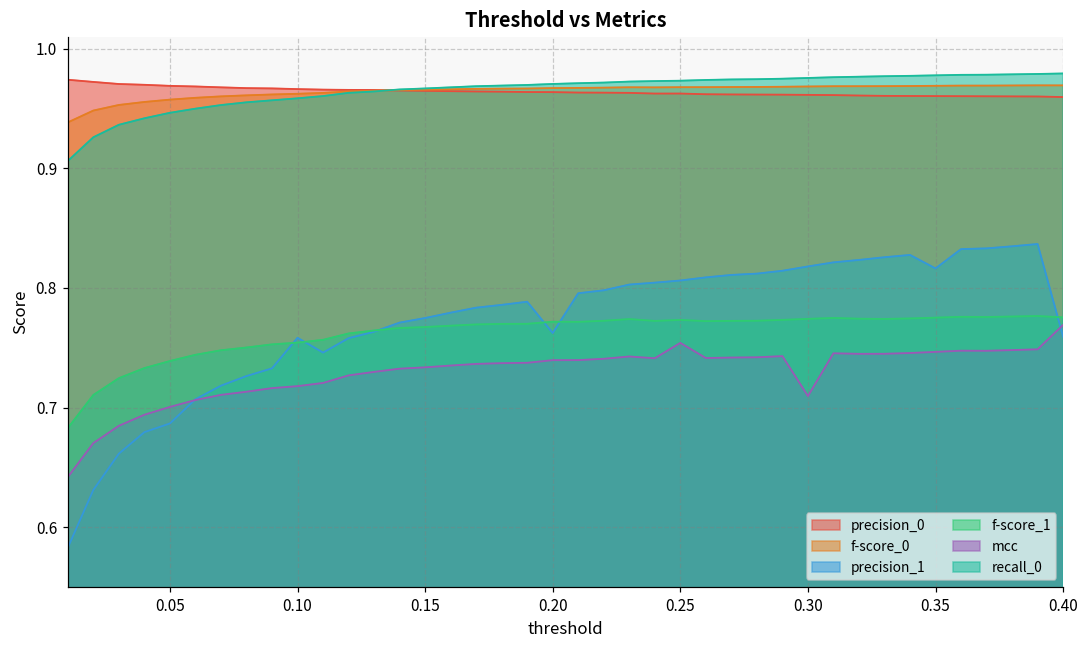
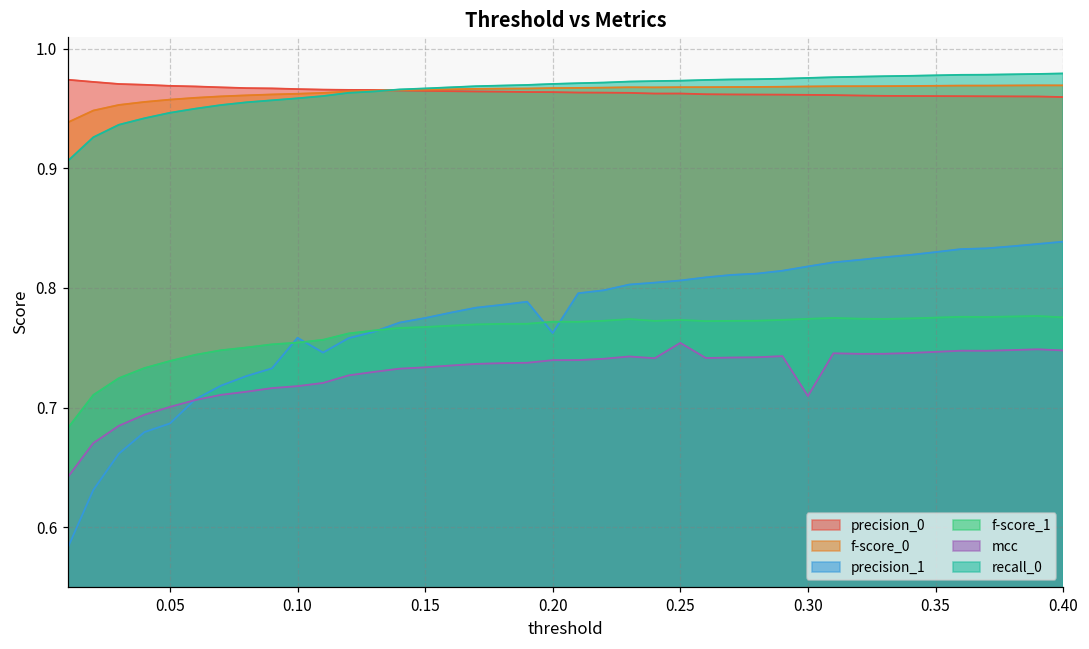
precision_1, 0.35: 0.816 -> 0.830
precision_1, 0.40: 0.759 -> 0.839
mcc, 0.40: 0.769 -> 0.748
